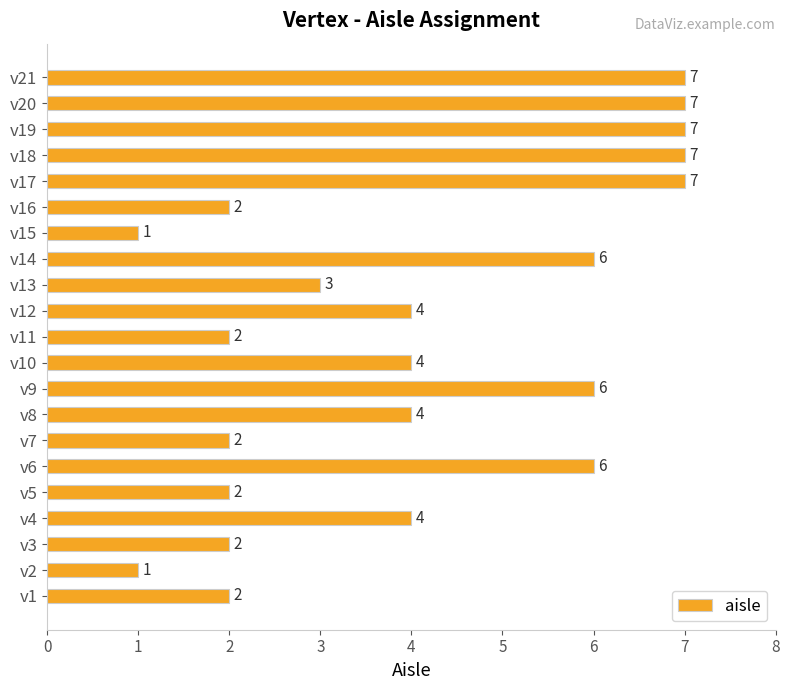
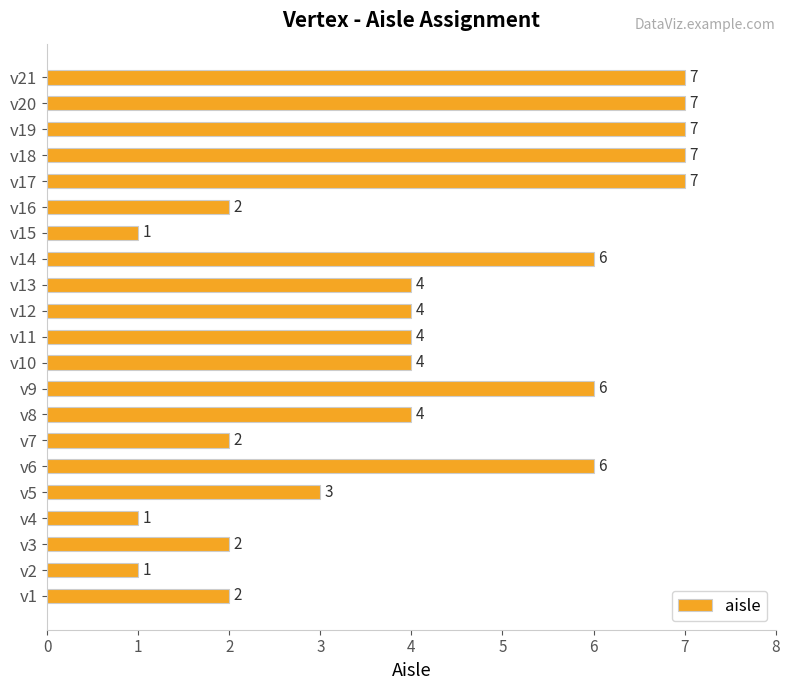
v13: 3 -> 4
v11: 2 -> 4
v5: 2 -> 3
v4: 4 -> 1
